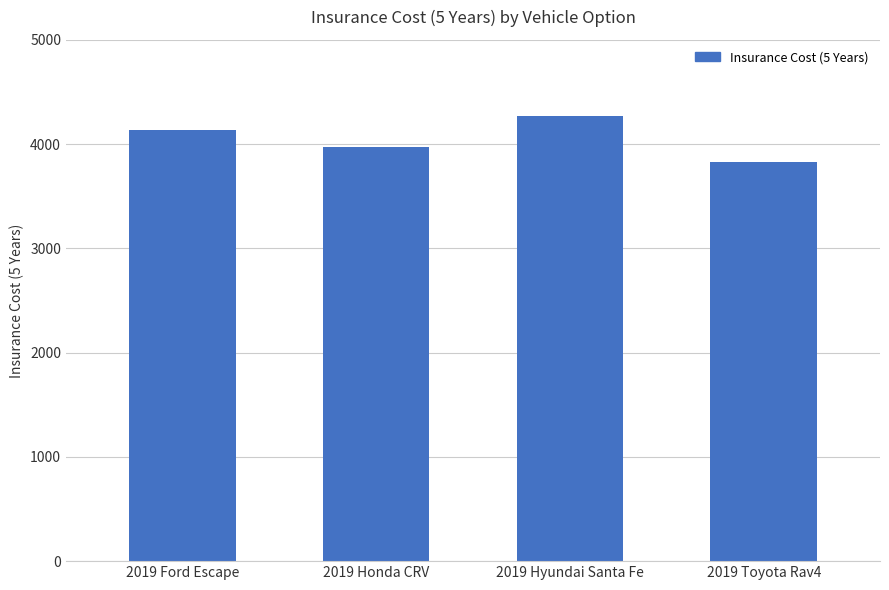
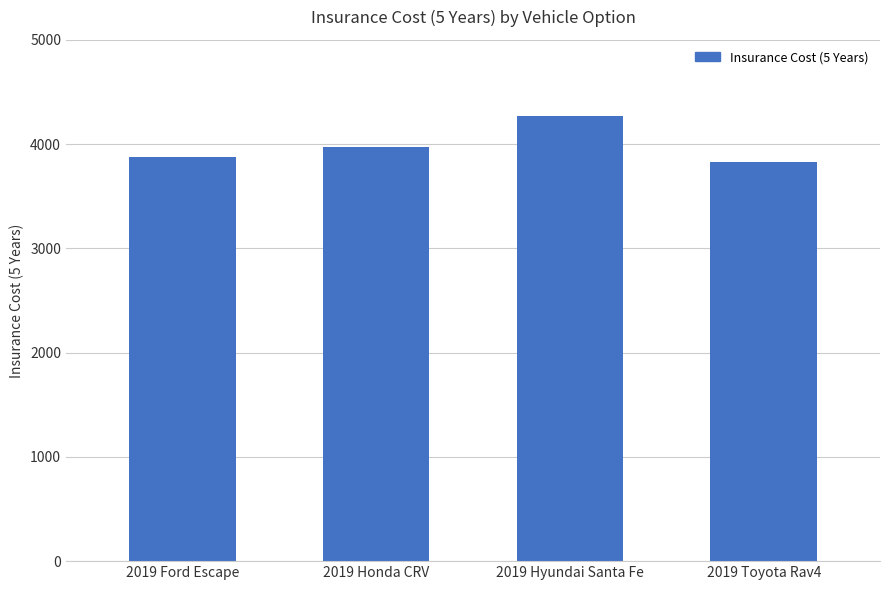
2019 Ford Escape: 4140 -> 3880
